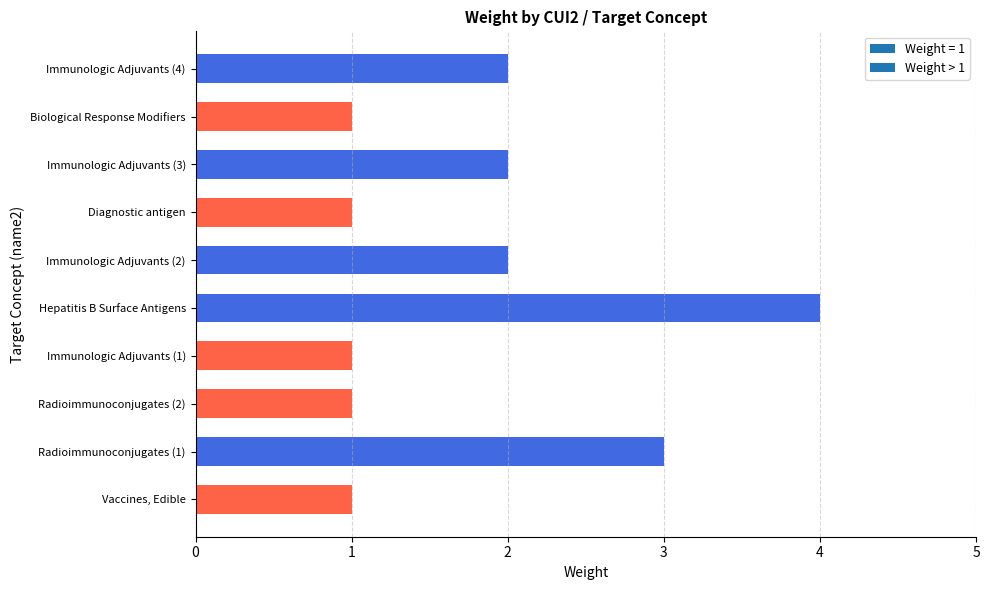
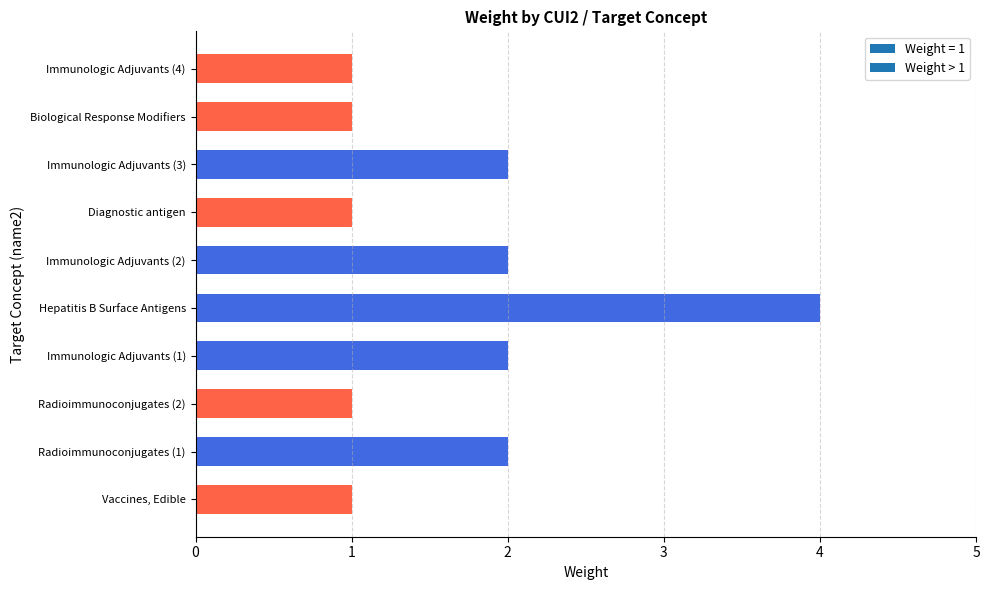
Immunologic Adjuvants (4): 2 -> 1
Immunologic Adjuvants (1): 1 -> 2
Radioimmunoconjugates (1): 3 -> 2
